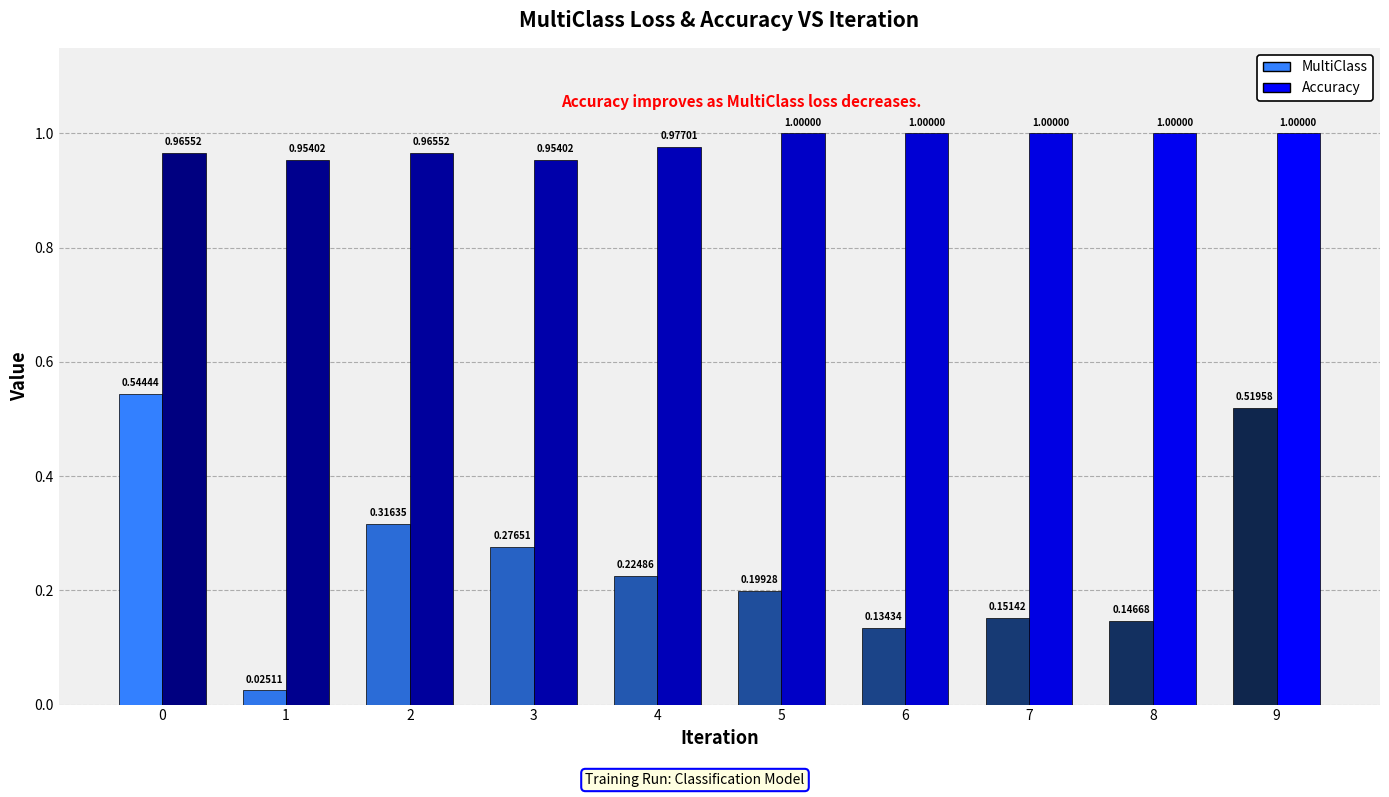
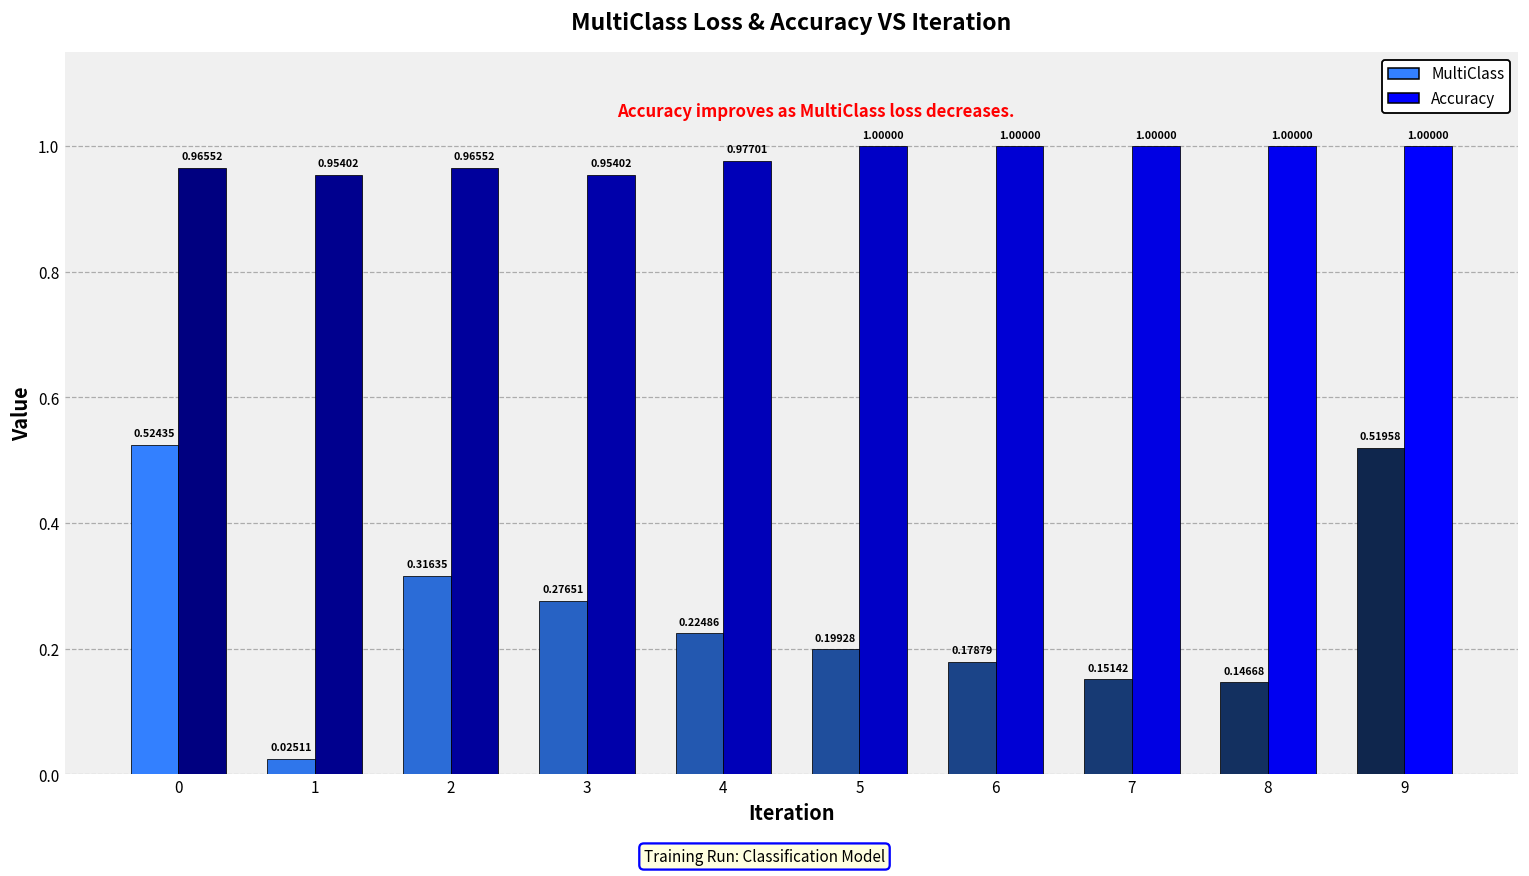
MultiClass, 0: 0.54444 -> 0.52435
MultiClass, 6: 0.13434 -> 0.17879
